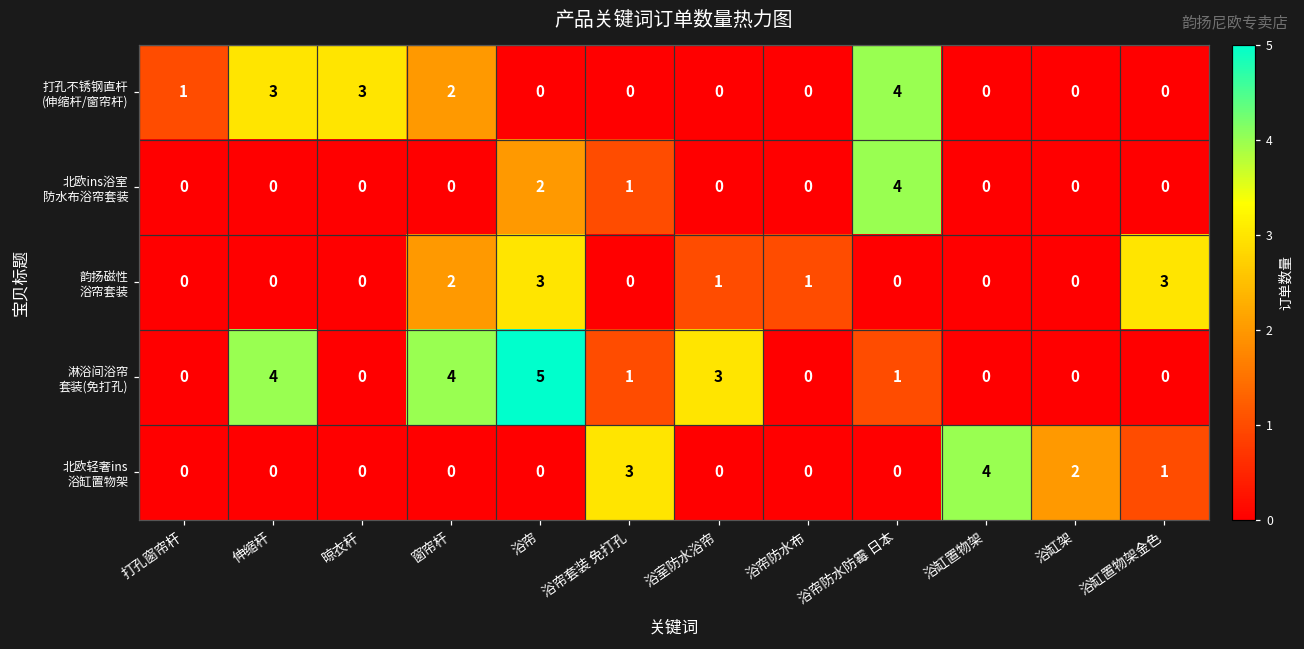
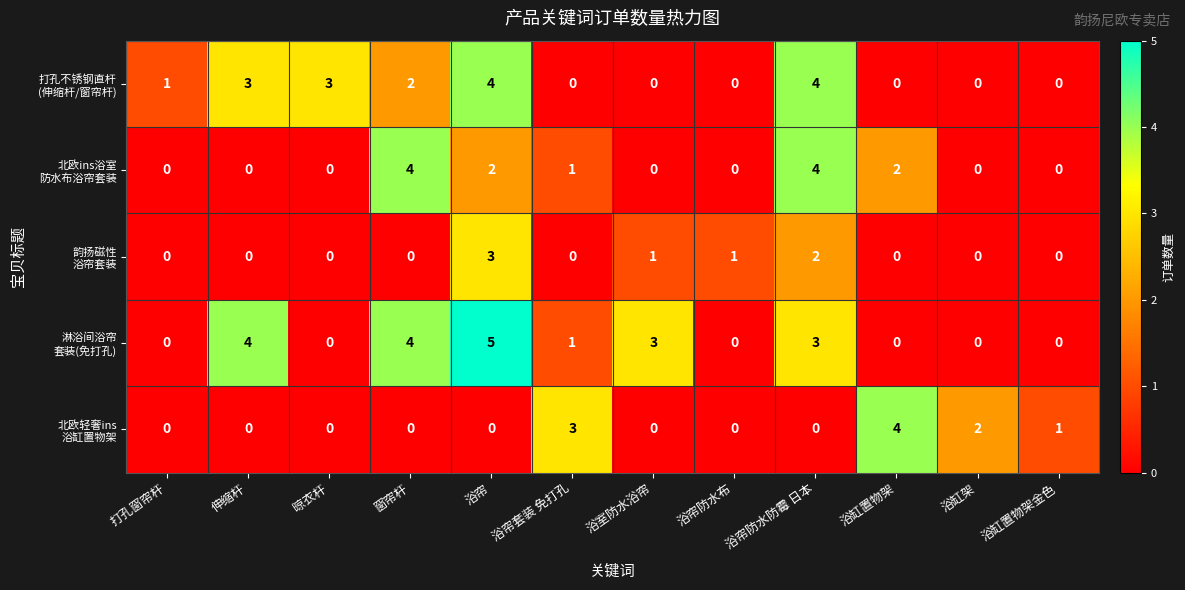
打孔不锈钢直杆 (伸缩杆/窗帘杆), 浴帘: 0 -> 4
北欧ins浴室 防水布浴帘套装, 窗帘杆: 0 -> 4
北欧ins浴室 防水布浴帘套装, 浴缸置物架: 0 -> 2
韵扬磁性 浴帘套装, 窗帘杆: 2 -> 0
韵扬磁性 浴帘套装, 浴帘防水防霉 日本: 0 -> 2
韵扬磁性 浴帘套装, 浴缸置物架金色: 3 -> 0
淋浴间浴帘 套装(免打孔), 浴帘防水防霉 日本: 1 -> 3
